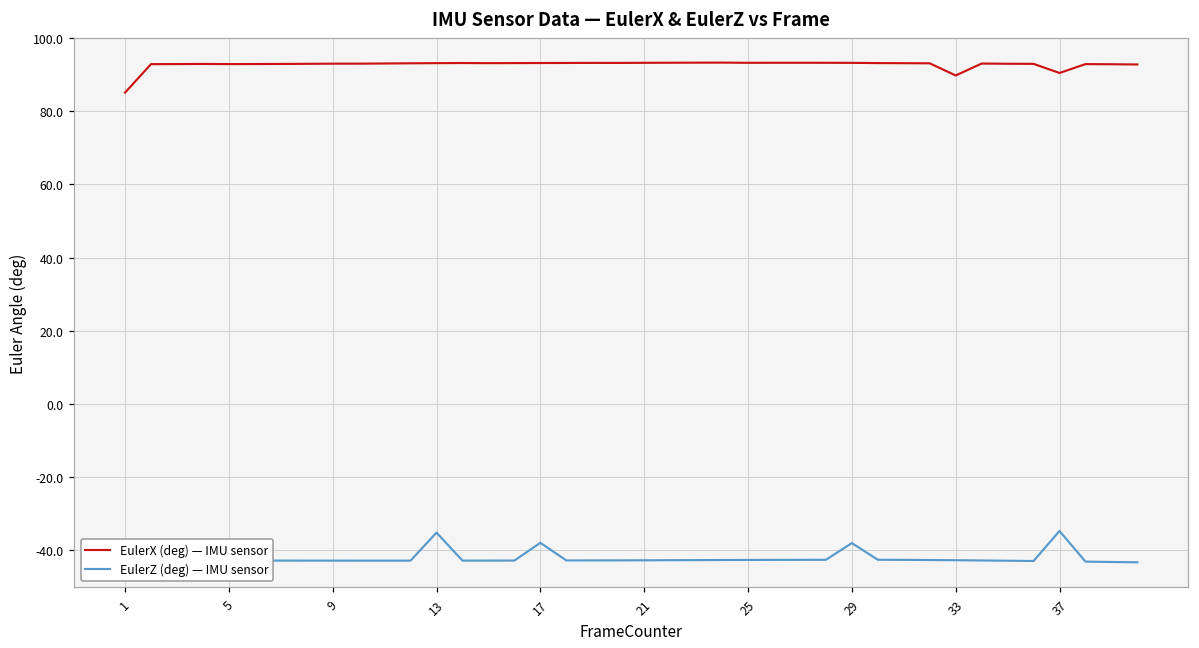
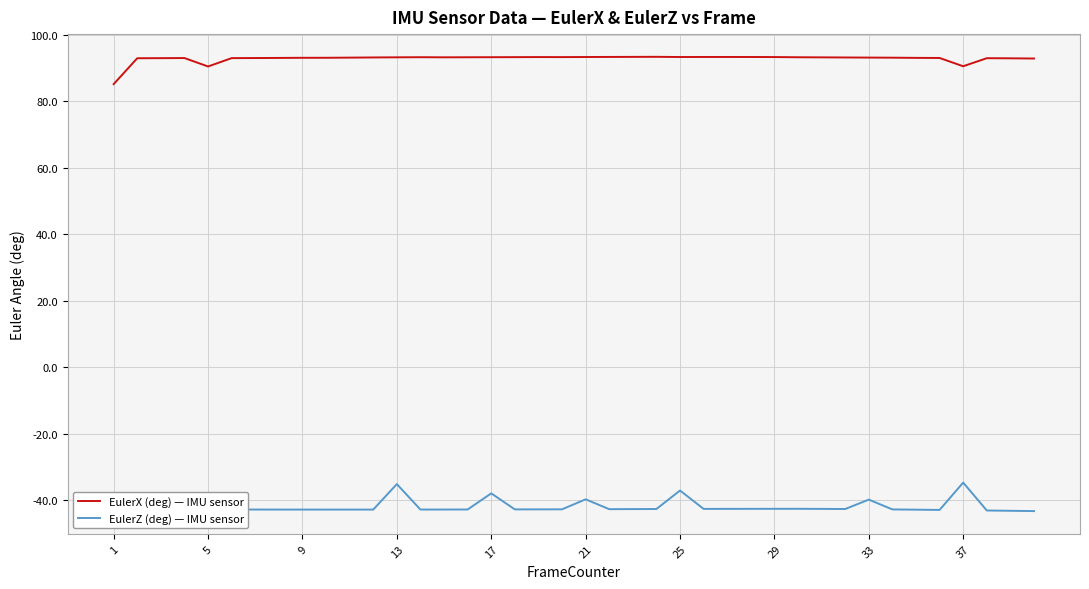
EulerX (deg) — IMU sensor, 5: 93 -> 90
EulerZ (deg) — IMU sensor, 21: -43 -> -40
EulerZ (deg) — IMU sensor, 25: -43 -> -37
EulerZ (deg) — IMU sensor, 29: -38 -> -43
EulerX (deg) — IMU sensor, 33: 90 -> 93
EulerZ (deg) — IMU sensor, 33: -43 -> -40
